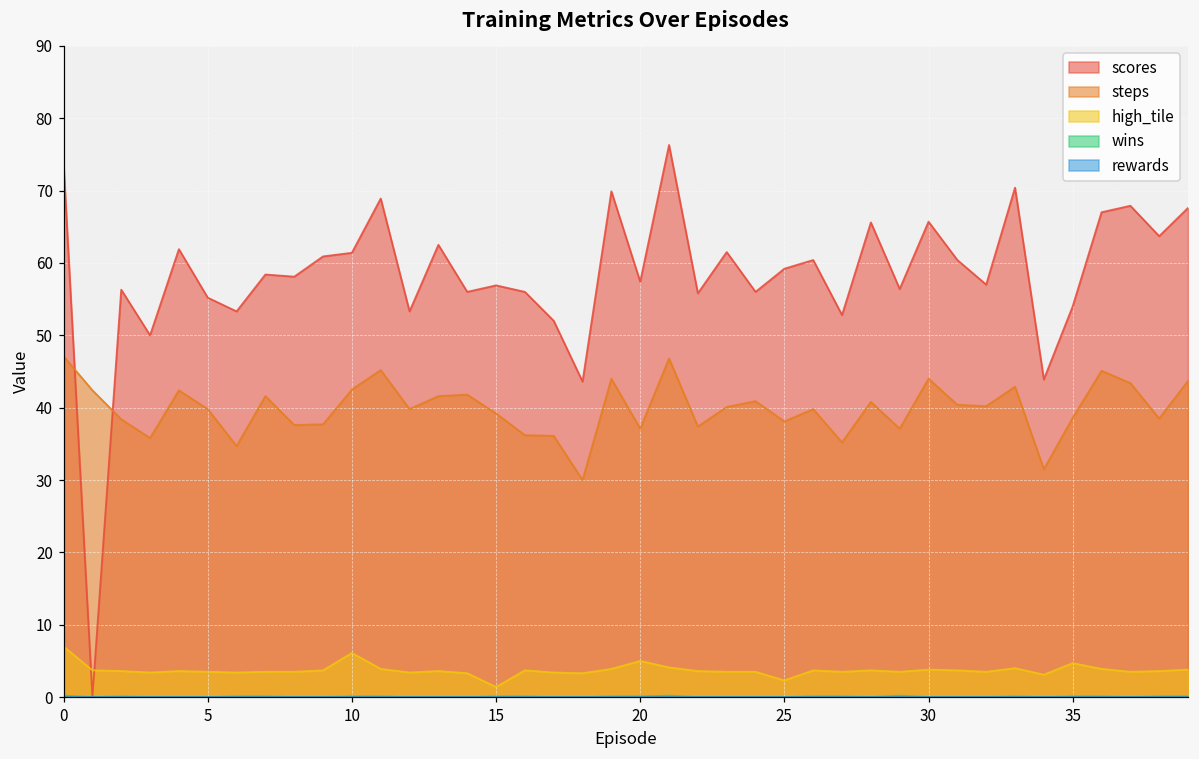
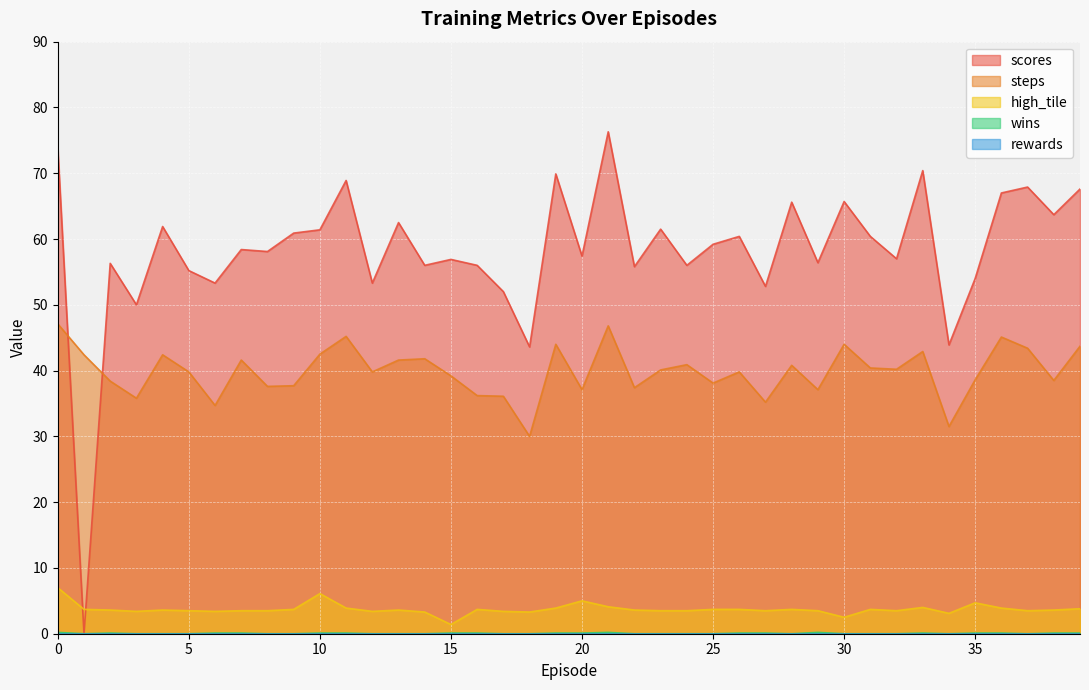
high_tile, 25: 2 -> 4
high_tile, 30: 4 -> 3
